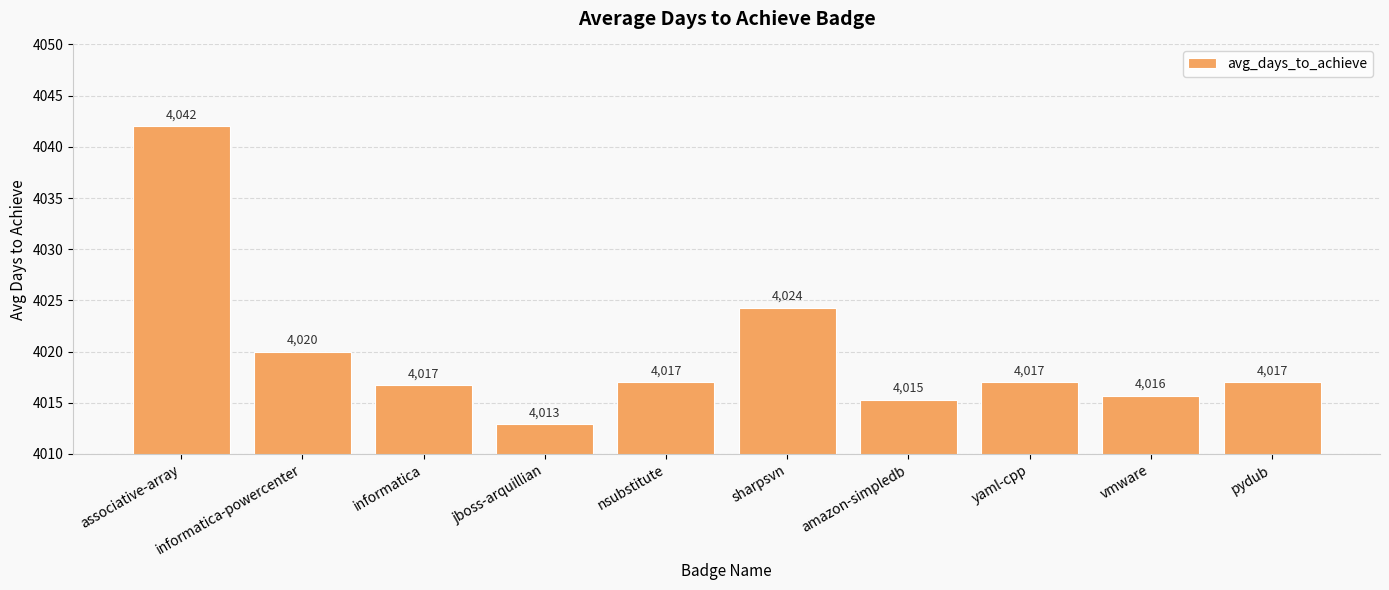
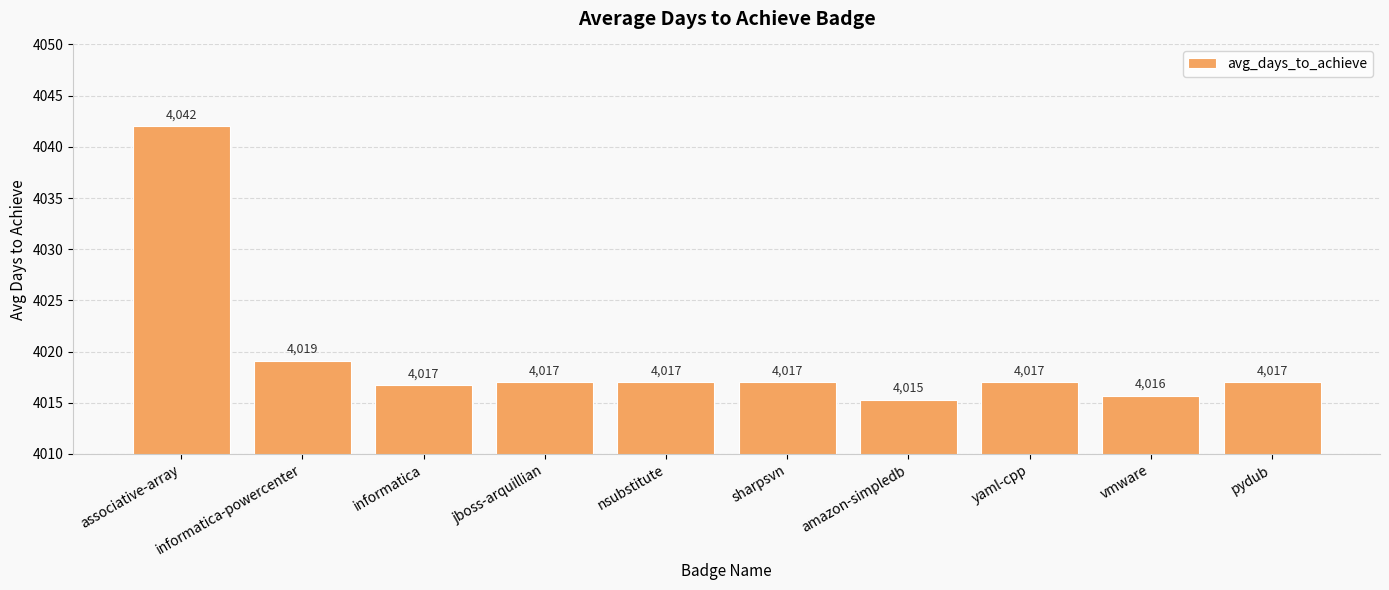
informatica-powercenter: 4,020 -> 4,019
jboss-arquillian: 4,013 -> 4,017
sharpsvn: 4,024 -> 4,017
